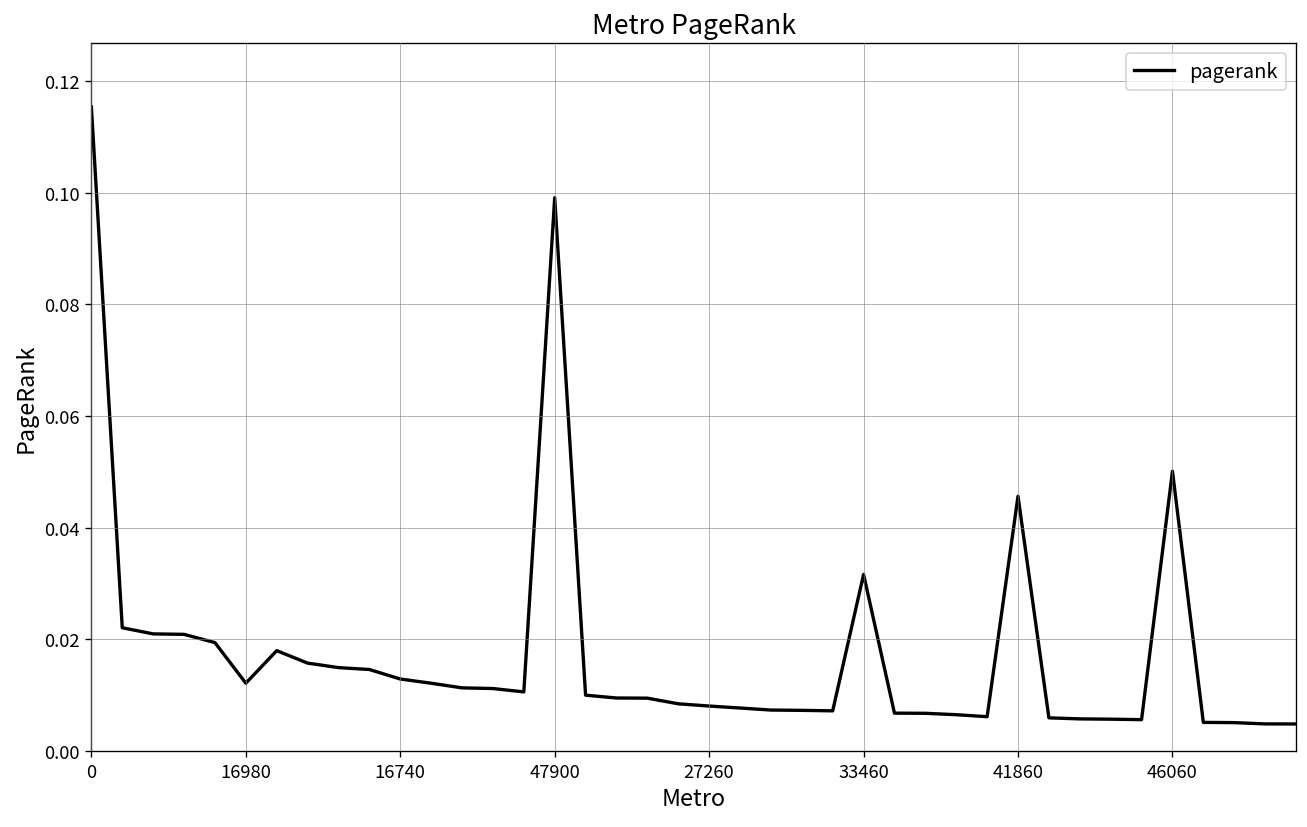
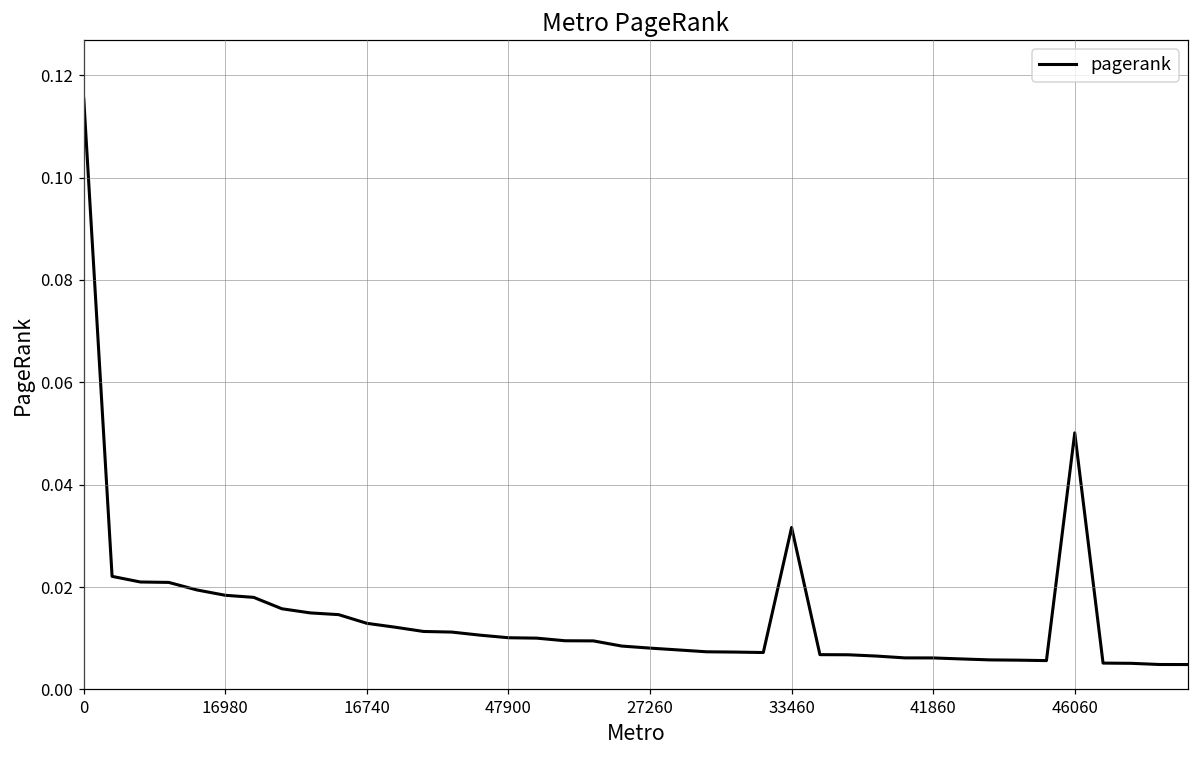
16980: 0.012 -> 0.018
47900: 0.099 -> 0.010
41860: 0.046 -> 0.006
